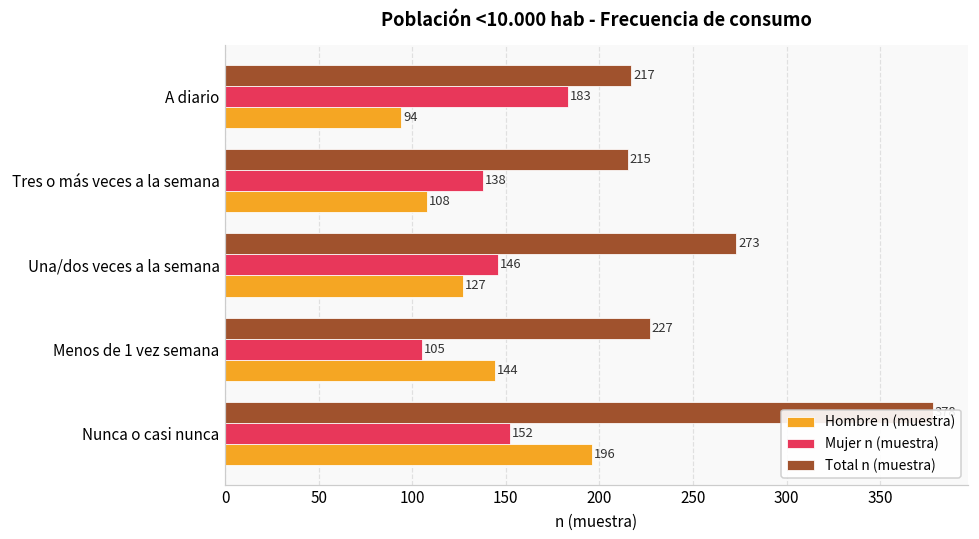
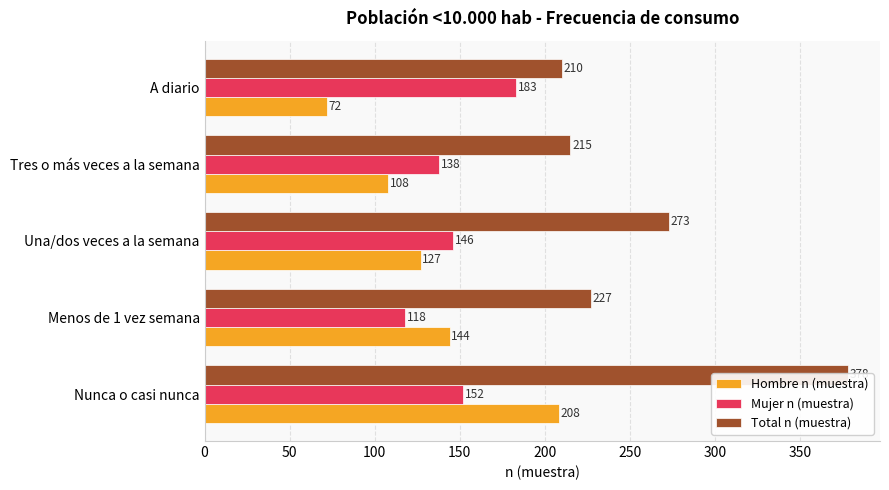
Total n (muestra), A diario: 217 -> 210
Hombre n (muestra), A diario: 94 -> 72
Mujer n (muestra), Menos de 1 vez semana: 105 -> 118
Hombre n (muestra), Nunca o casi nunca: 196 -> 208
